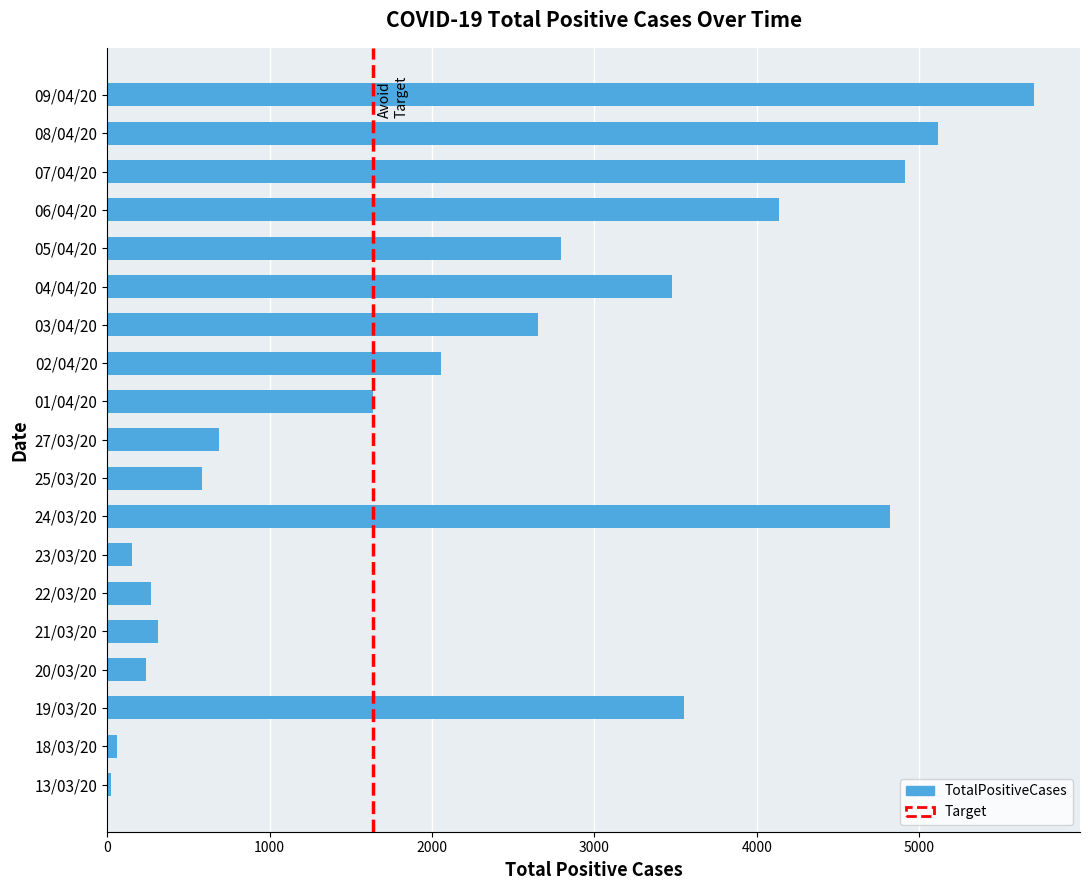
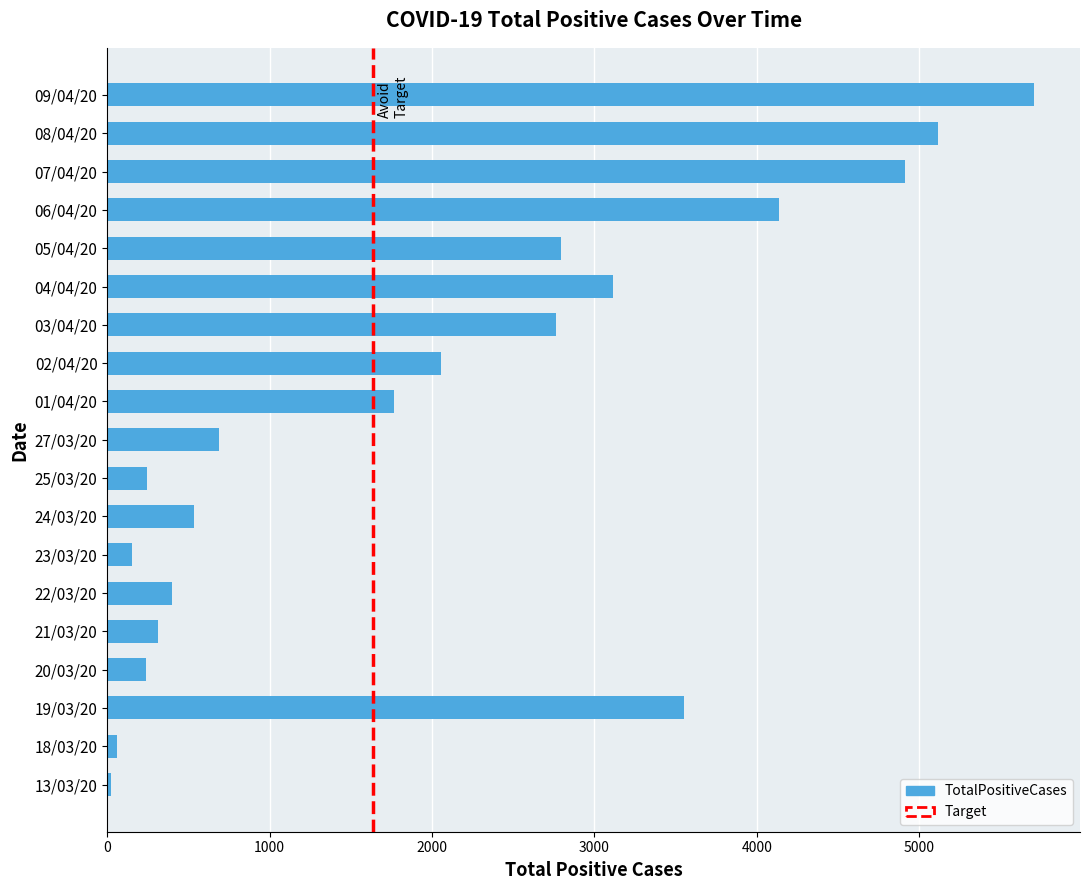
04/04/20: 3480 -> 3110
03/04/20: 2650 -> 2770
01/04/20: 1640 -> 1770
25/03/20: 580 -> 250
24/03/20: 4820 -> 540
22/03/20: 270 -> 400
